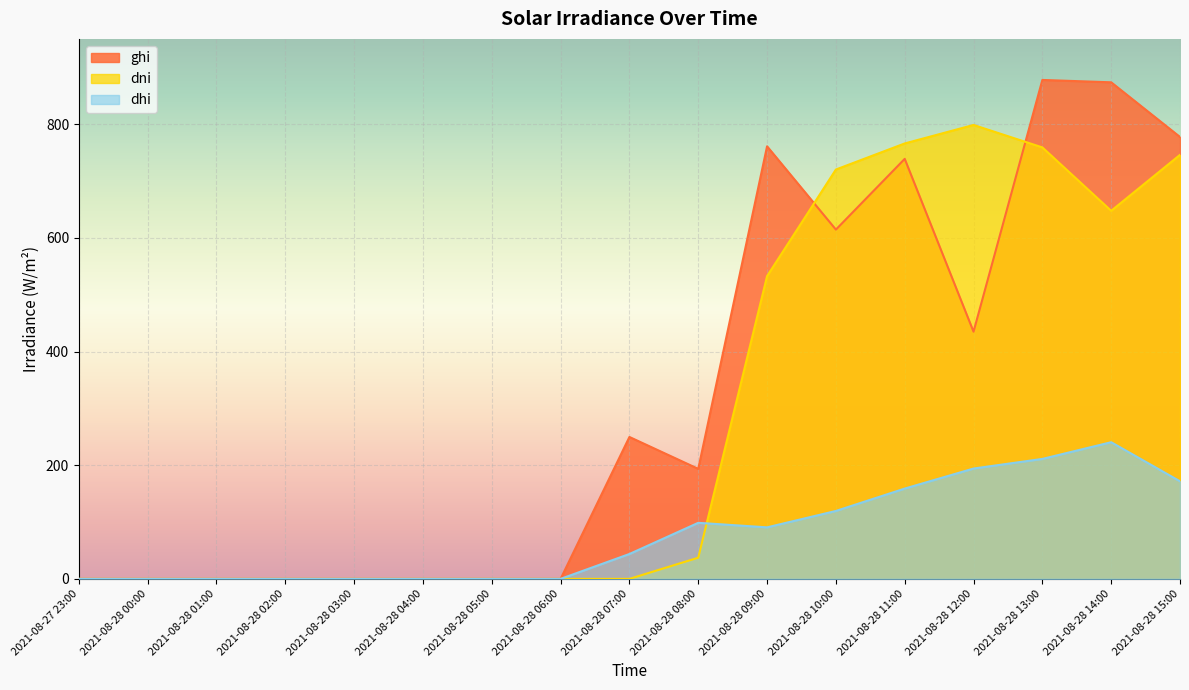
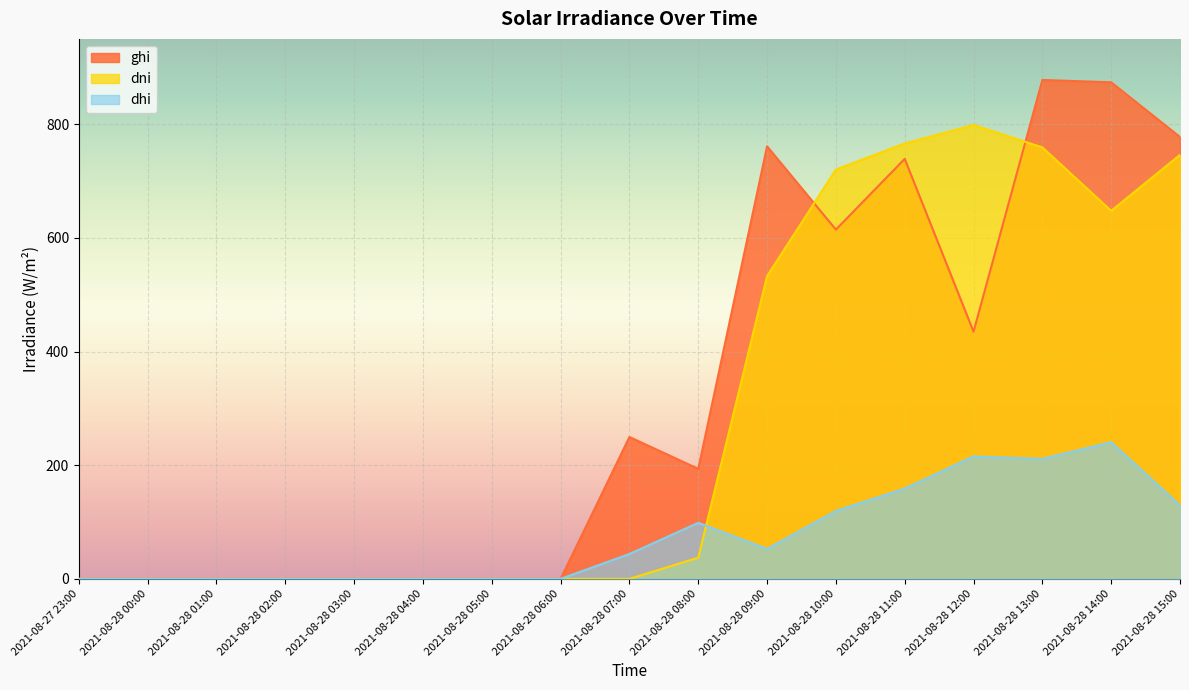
dhi, 2021-08-28 09:00: 90 -> 50
dhi, 2021-08-28 12:00: 190 -> 220
dhi, 2021-08-28 15:00: 170 -> 130
